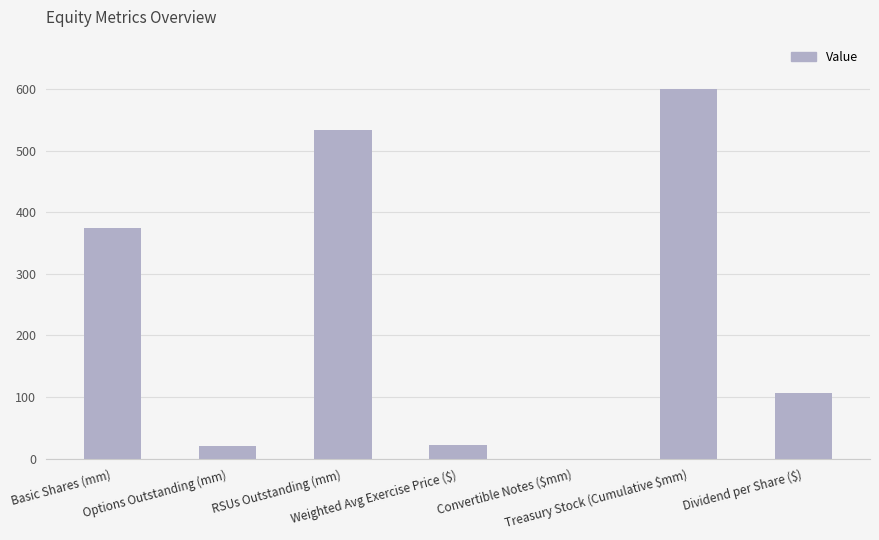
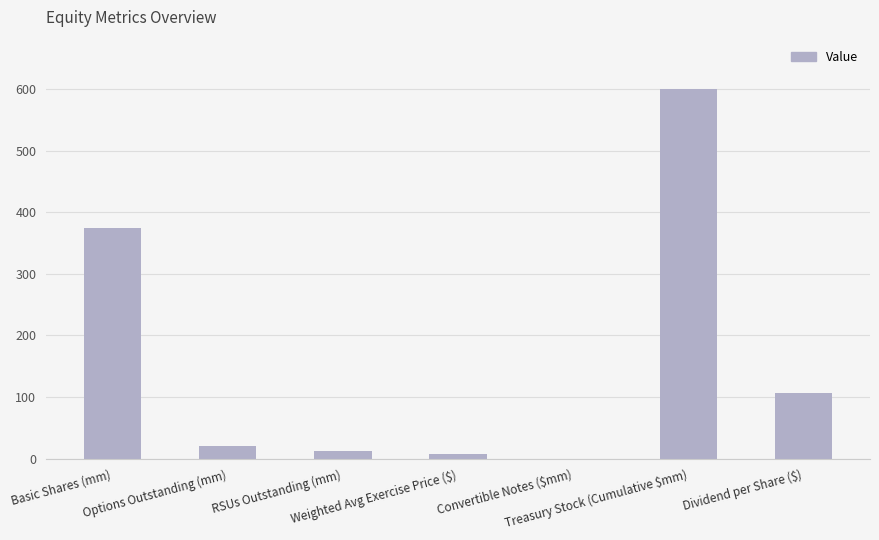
RSUs Outstanding (mm): 530 -> 10
Weighted Avg Exercise Price ($): 20 -> 10
